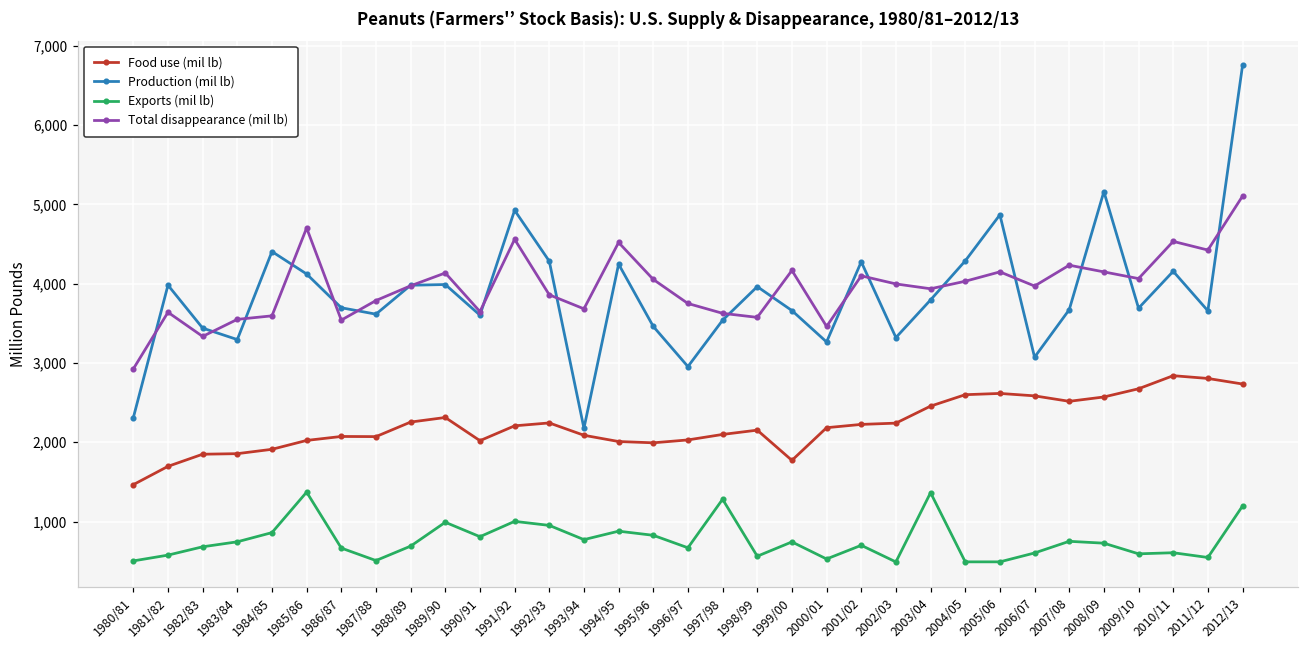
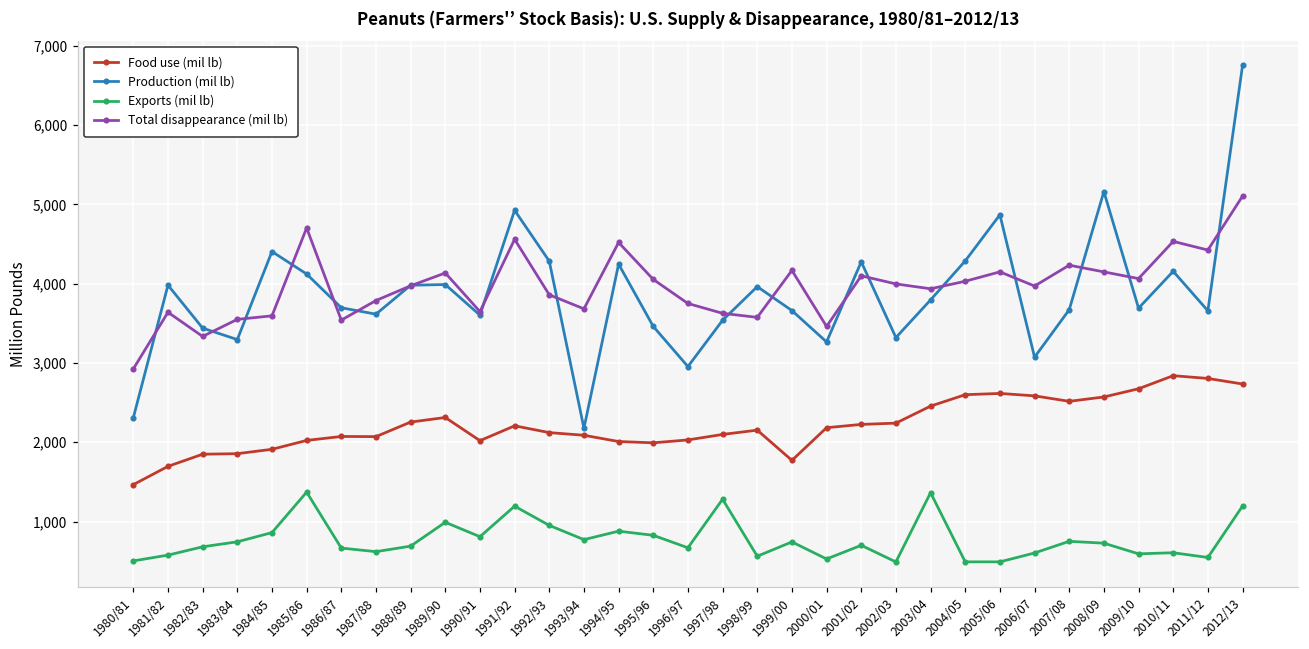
Exports (mil lb), 1987/88: 500 -> 600
Exports (mil lb), 1991/92: 1,000 -> 1,200
Food use (mil lb), 1992/93: 2,200 -> 2,100
